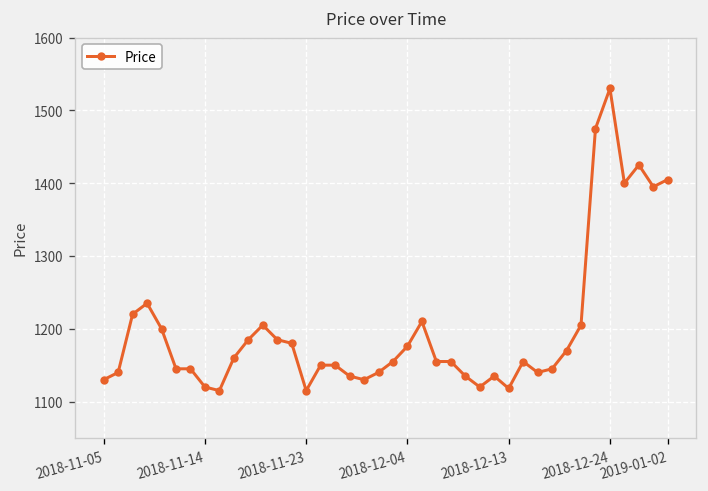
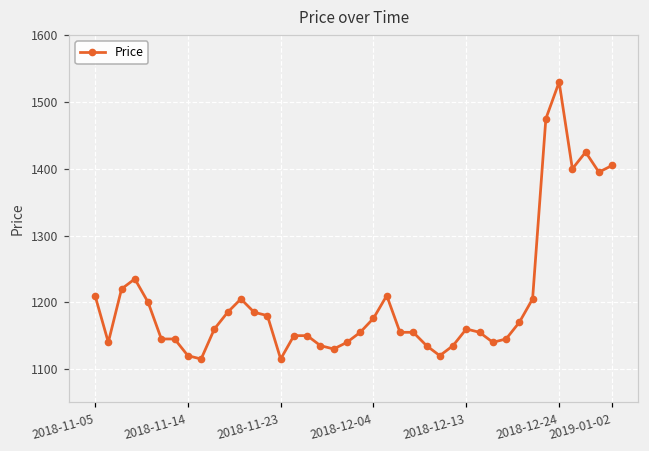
2018-11-05: 1130 -> 1210
2018-12-13: 1120 -> 1160
